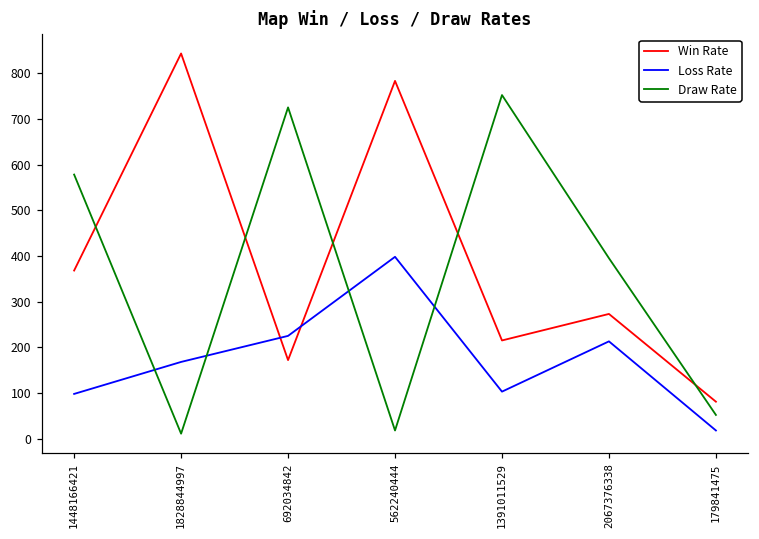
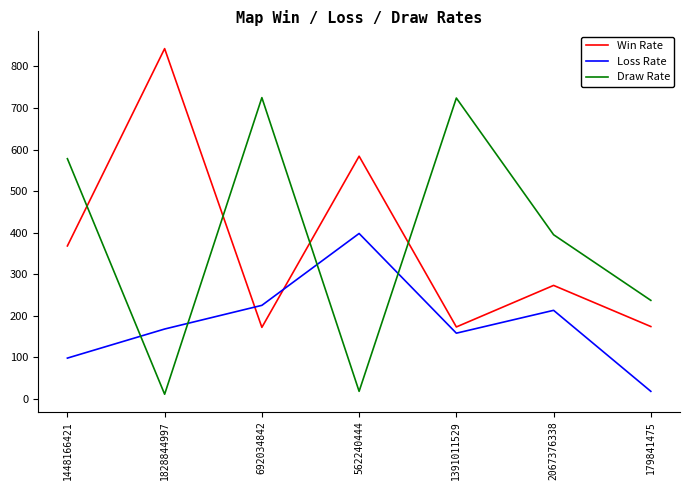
Win Rate, 562240444: 780 -> 580
Win Rate, 1391011529: 220 -> 170
Loss Rate, 1391011529: 100 -> 160
Draw Rate, 1391011529: 750 -> 720
Win Rate, 179841475: 80 -> 170
Draw Rate, 179841475: 50 -> 240
